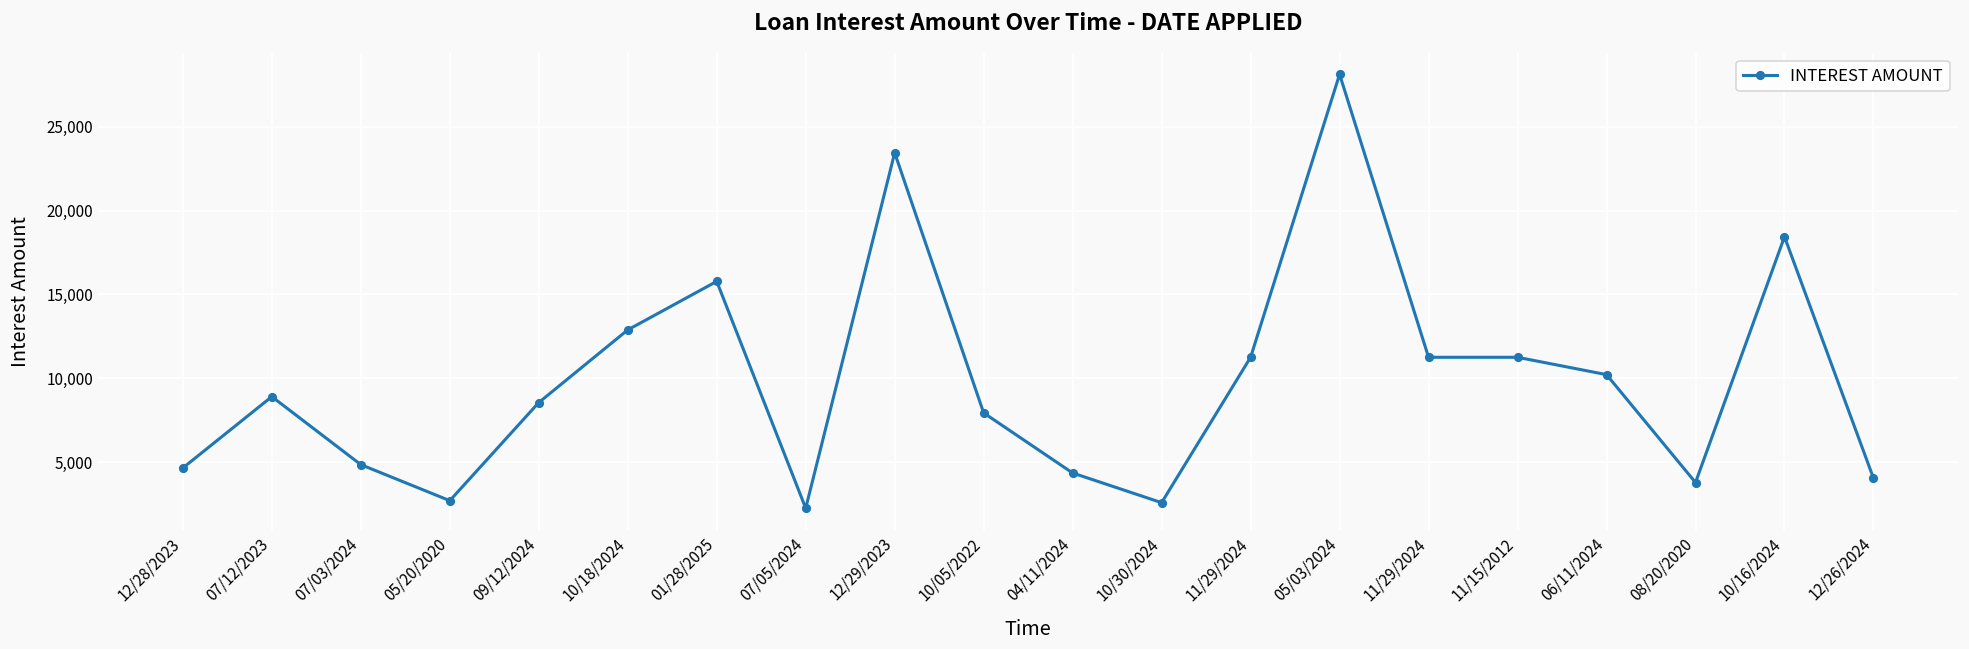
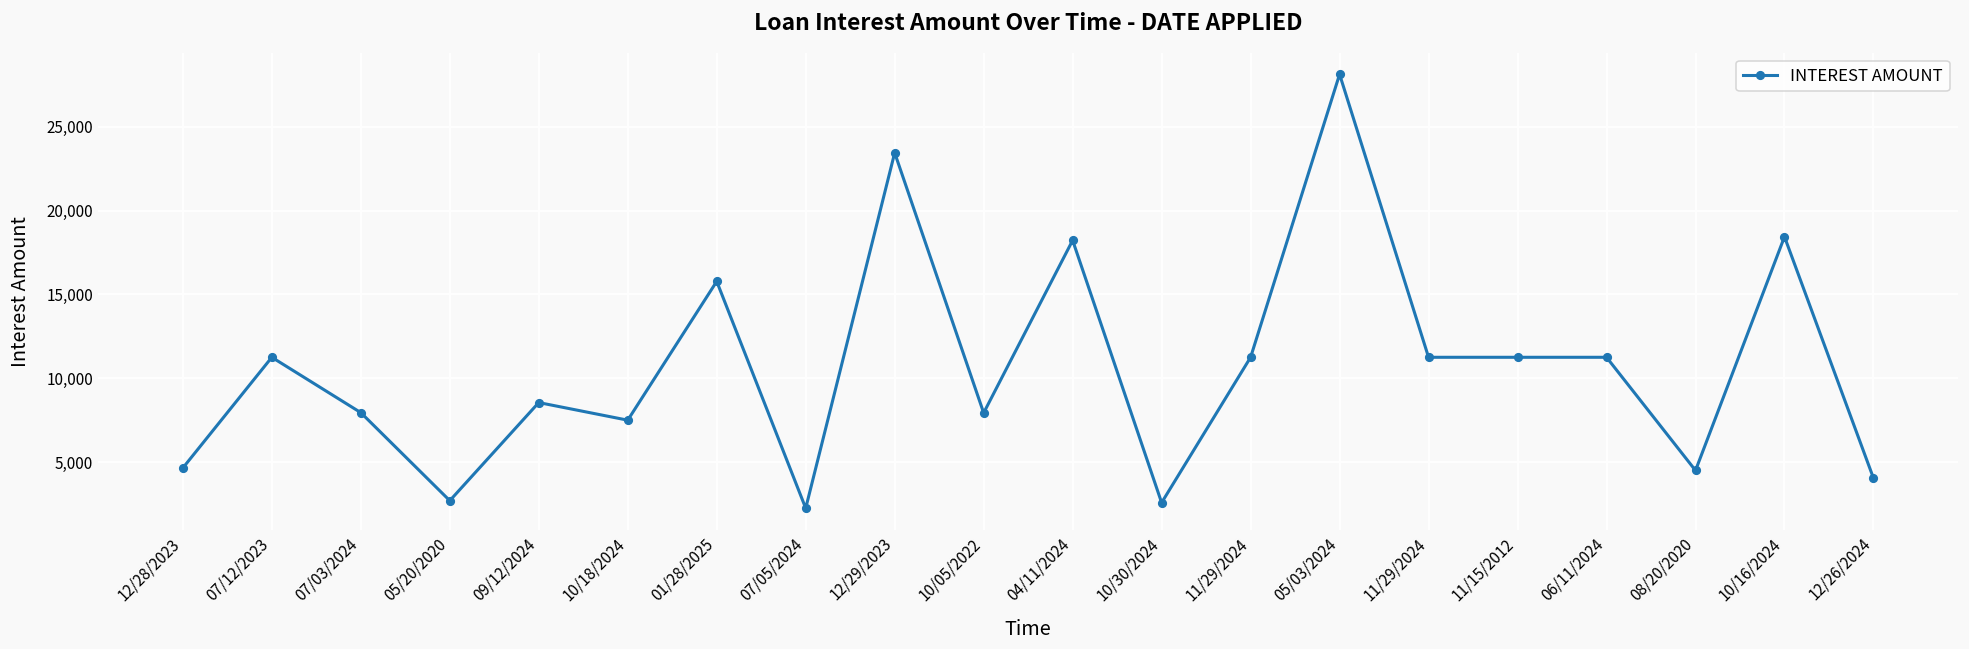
07/12/2023: 8,900 -> 11,300
07/03/2024: 4,800 -> 8,000
10/18/2024: 12,900 -> 7,500
04/11/2024: 4,400 -> 18,200
06/11/2024: 10,200 -> 11,300
08/20/2020: 3,800 -> 4,500
